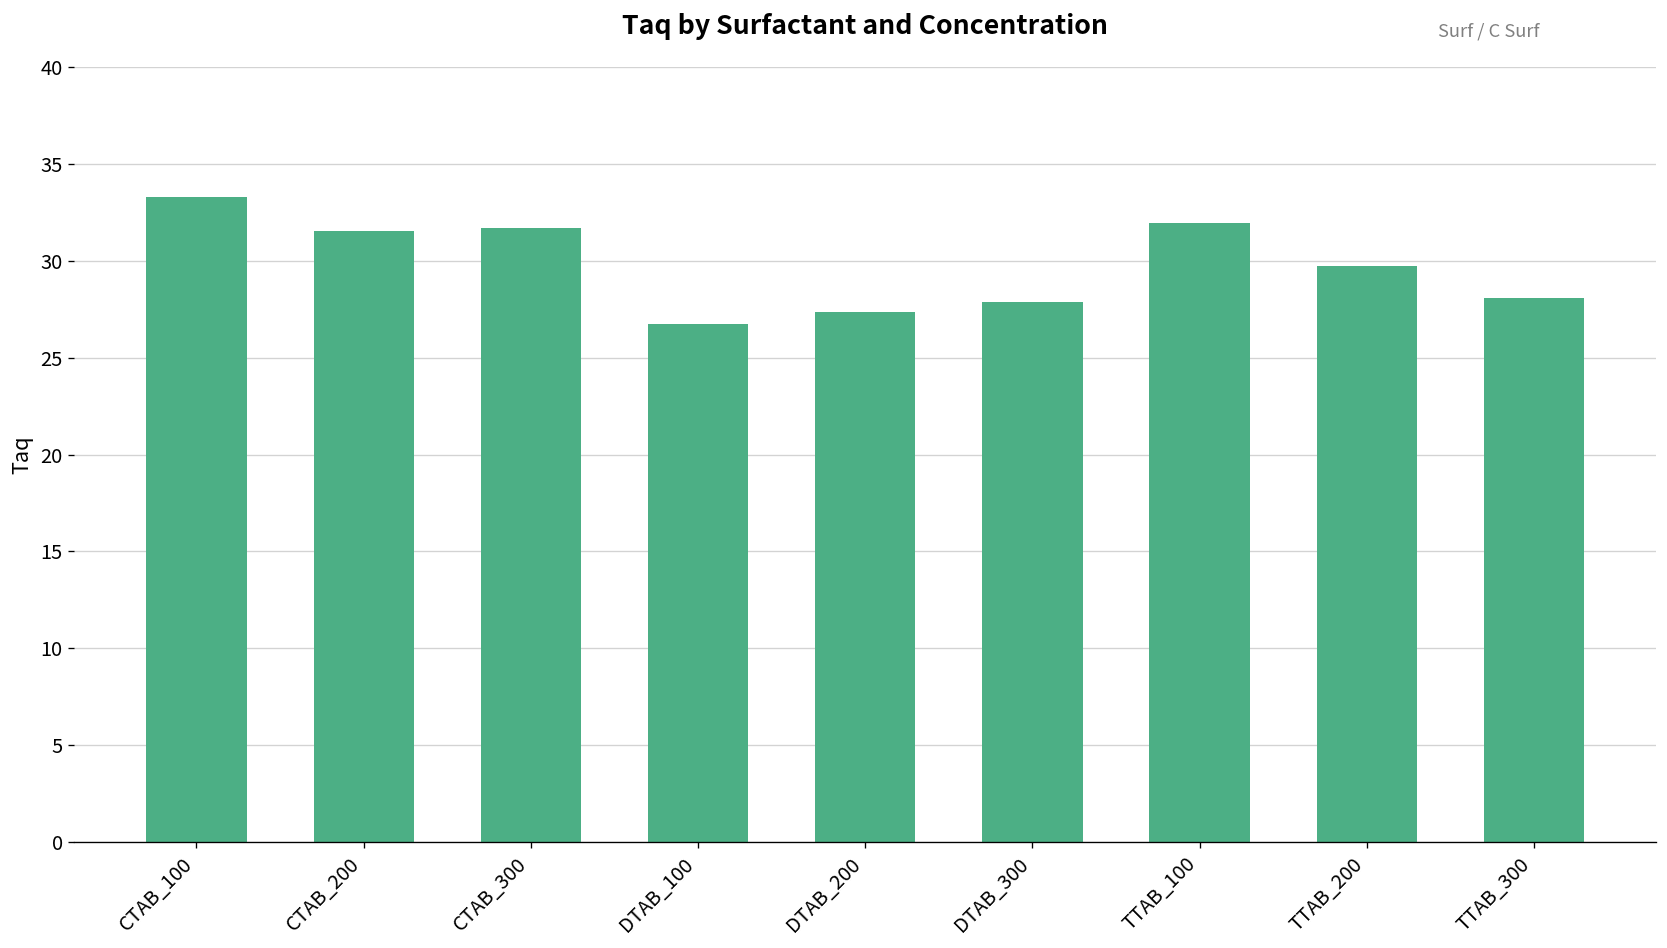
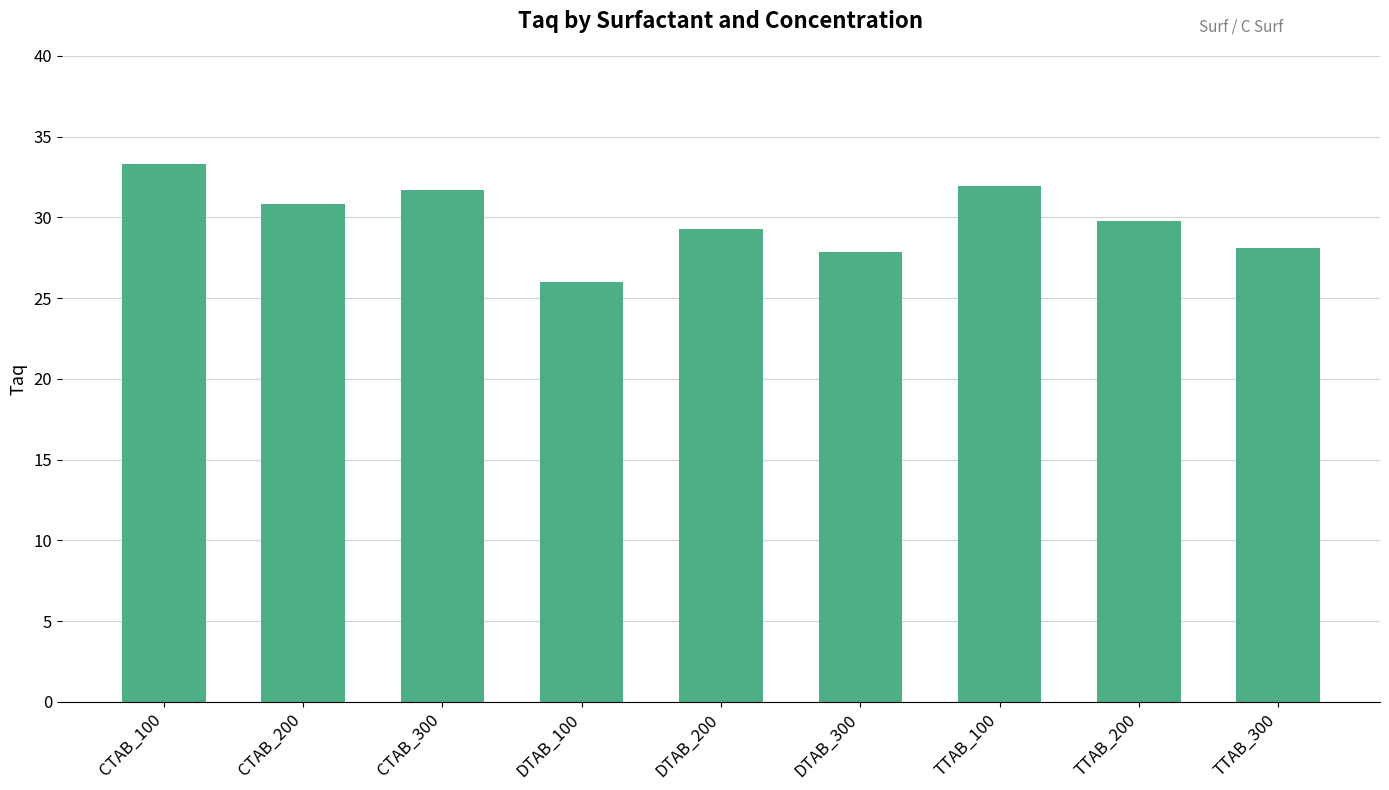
CTAB_200: 31.6 -> 30.8
DTAB_100: 26.7 -> 26.0
DTAB_200: 27.4 -> 29.3
